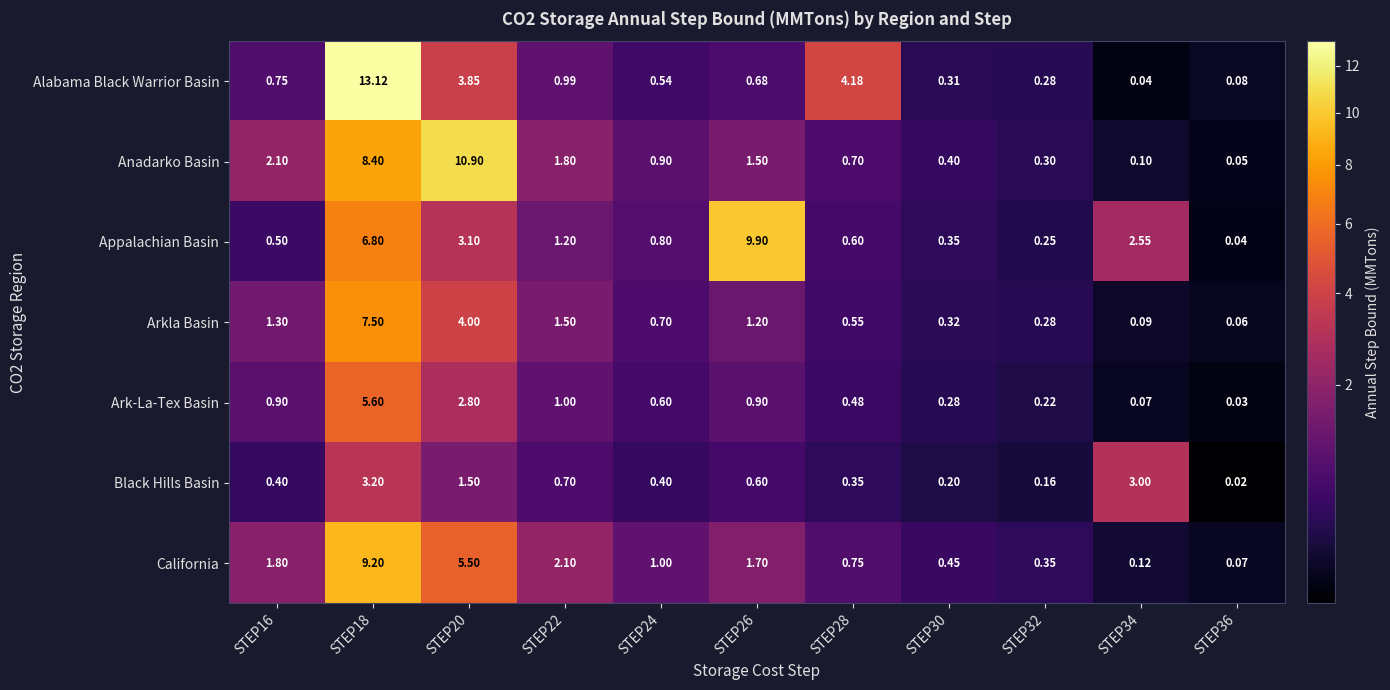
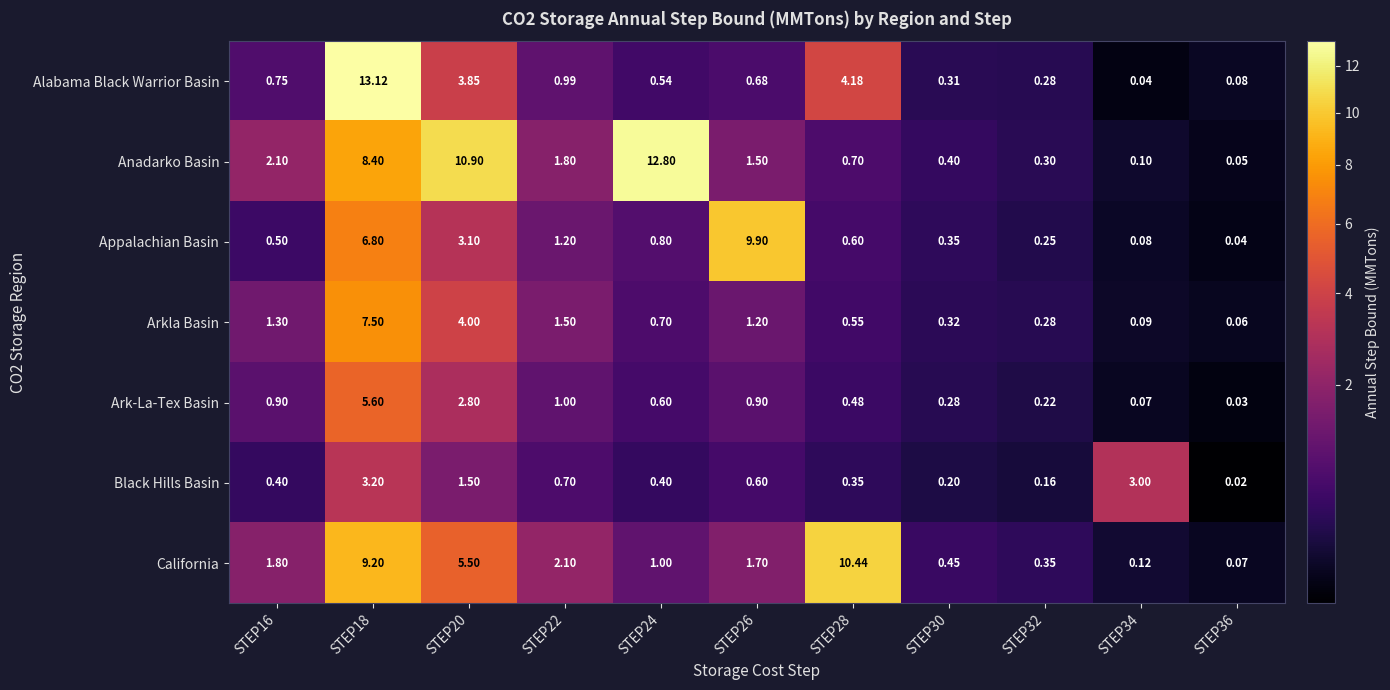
Anadarko Basin, STEP24: 0.90 -> 12.80
Appalachian Basin, STEP34: 2.55 -> 0.08
California, STEP28: 0.75 -> 10.44
